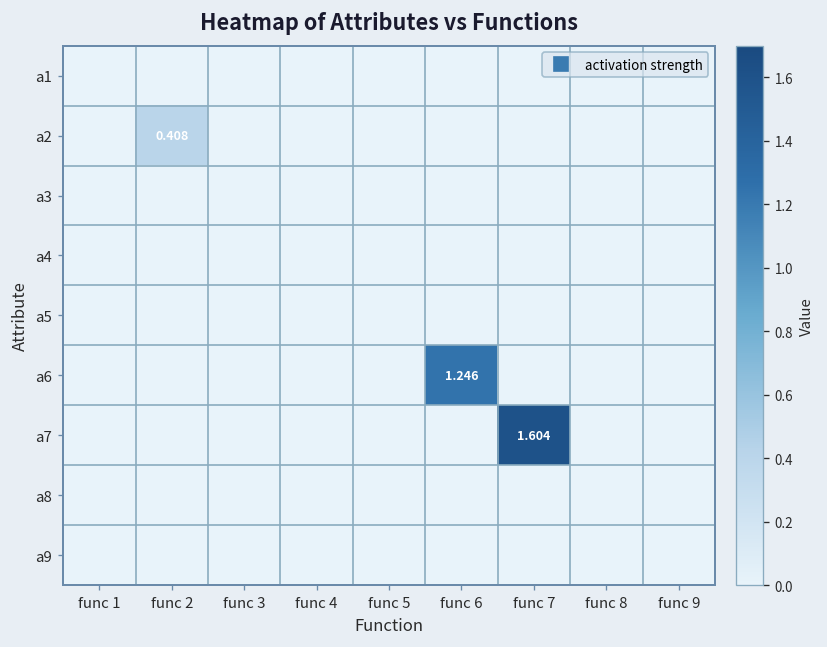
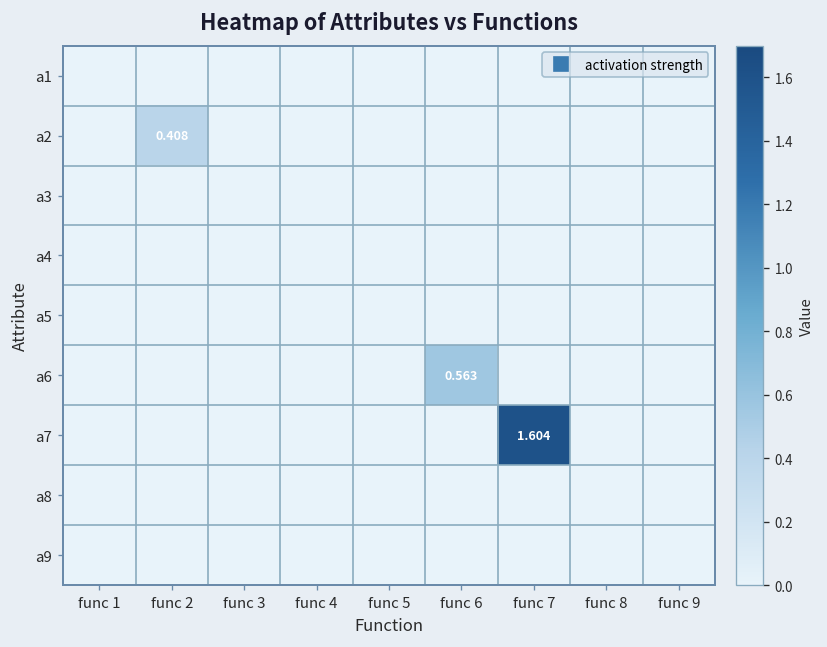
a6, func 6: 1.246 -> 0.563
